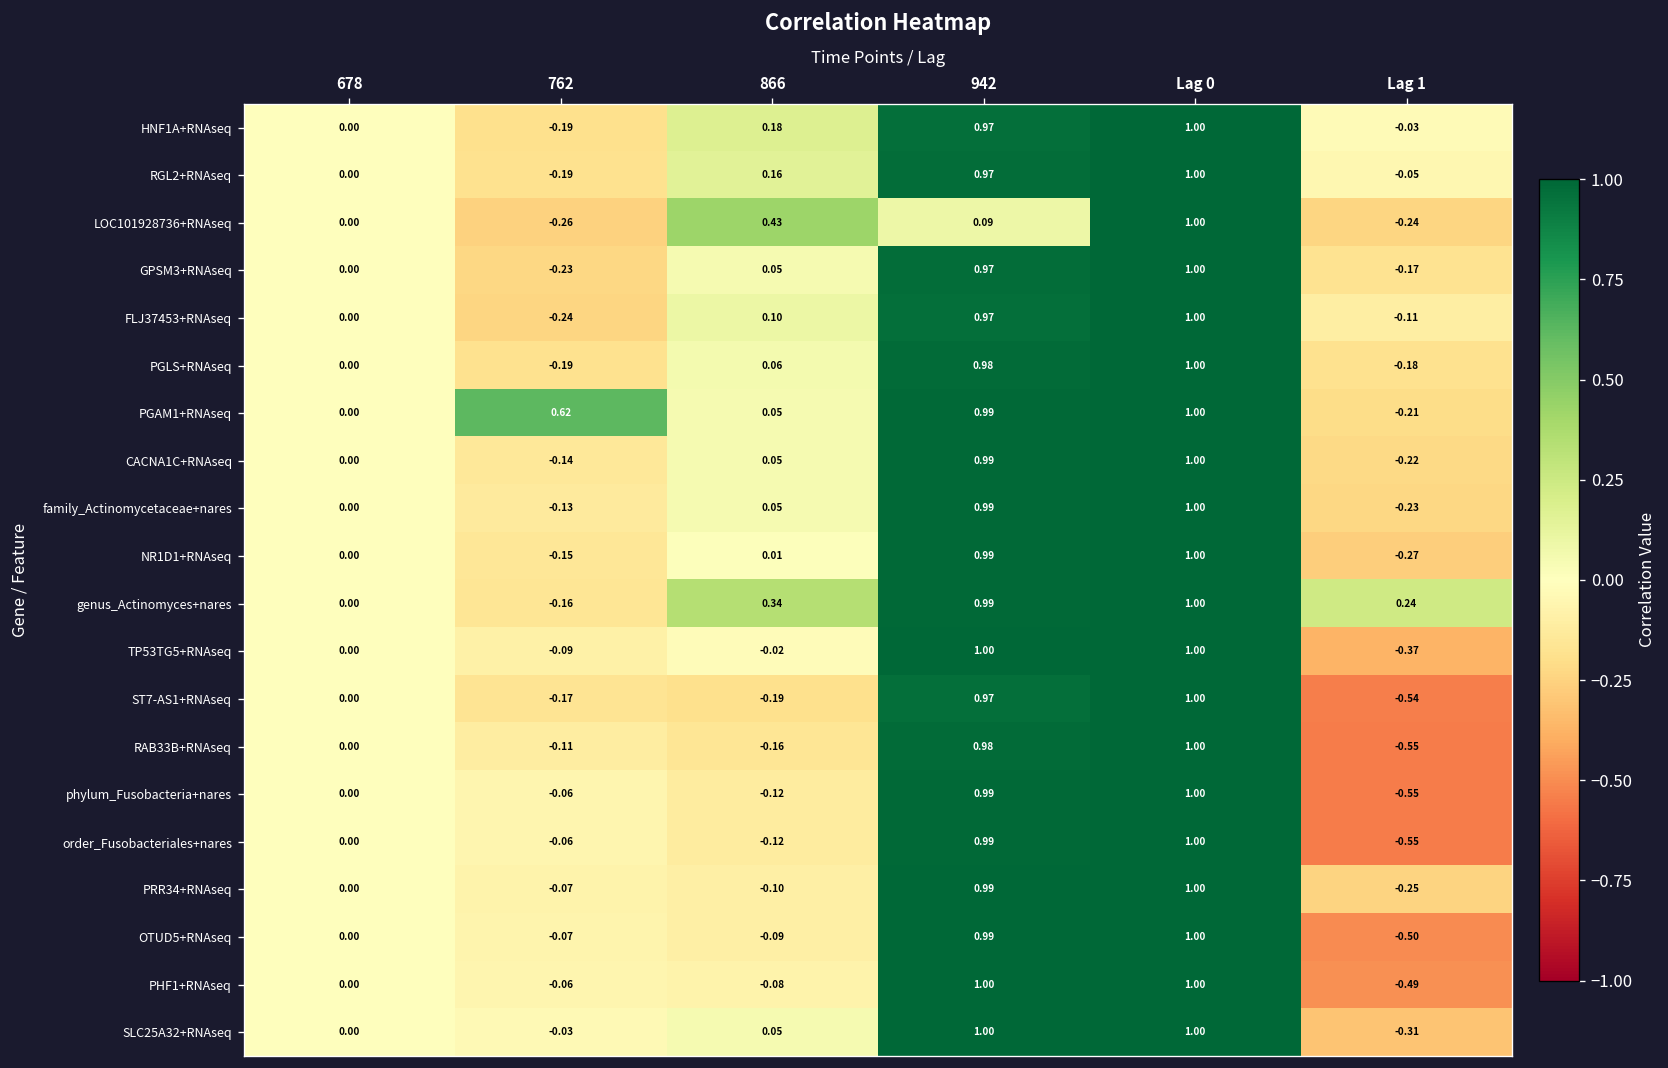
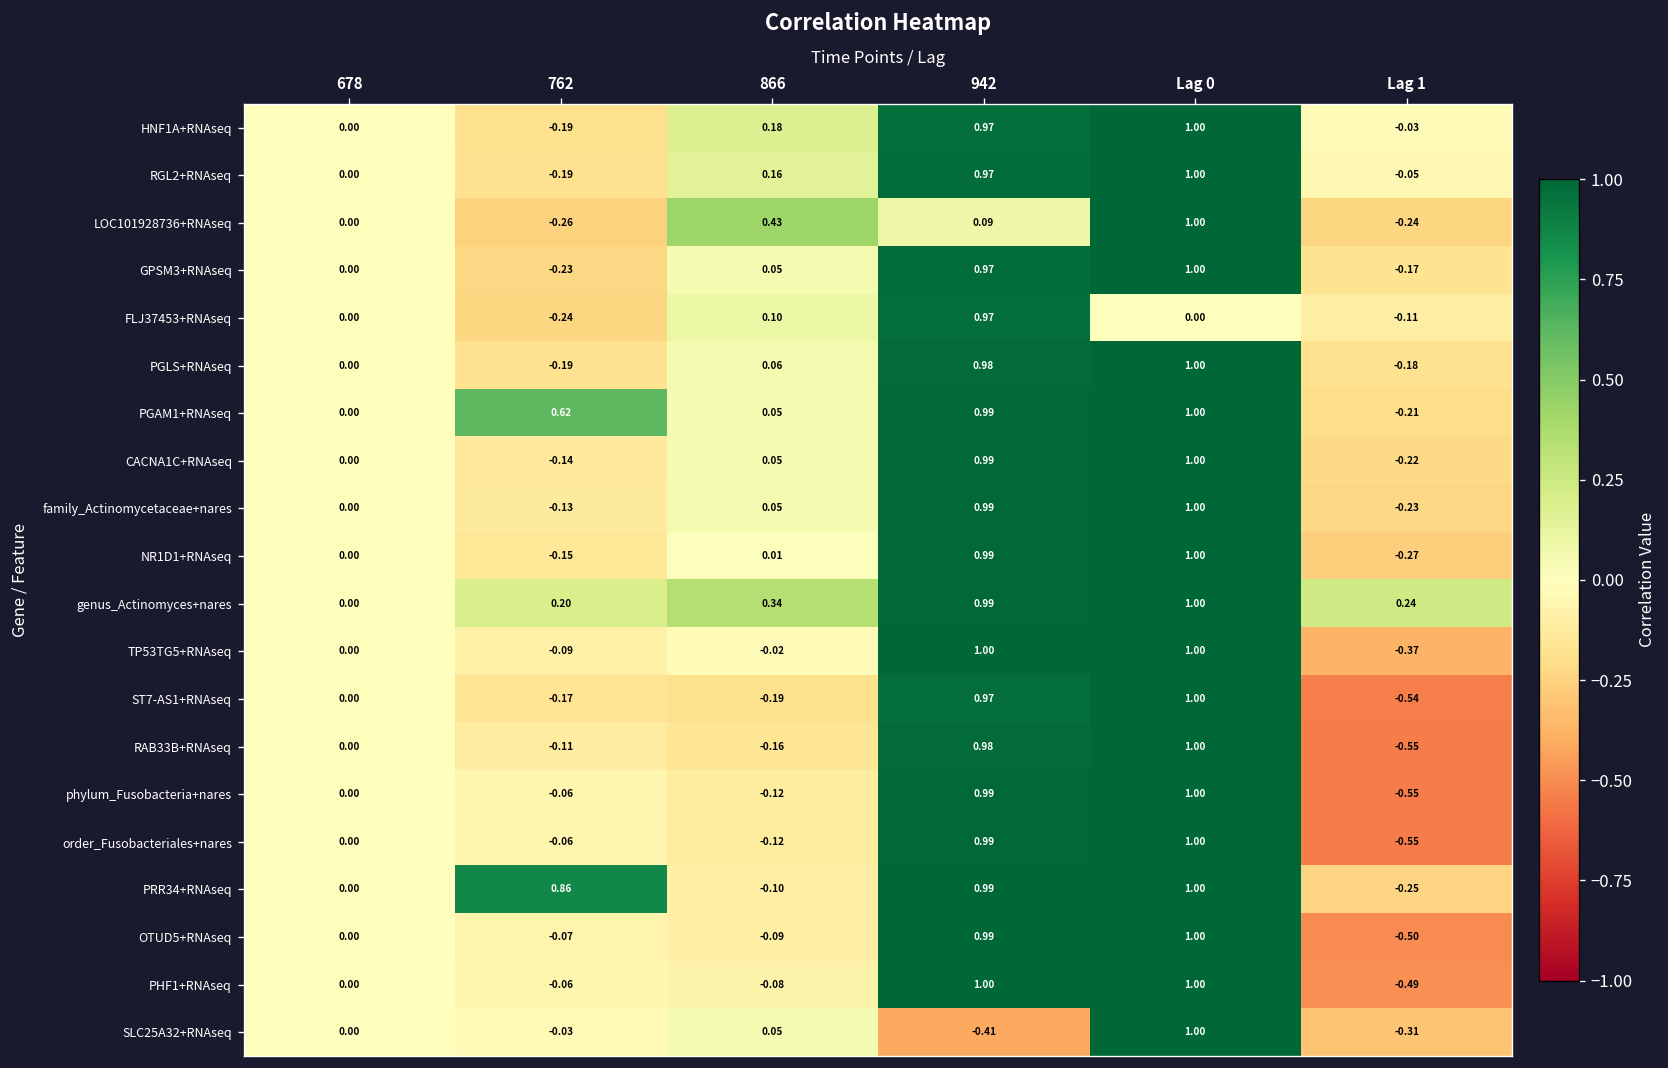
FLJ37453+RNAseq, Lag 0: 1.00 -> 0.00
genus_Actinomyces+nares, 762: -0.16 -> 0.20
PRR34+RNAseq, 762: -0.07 -> 0.86
SLC25A32+RNAseq, 942: 1.00 -> -0.41
